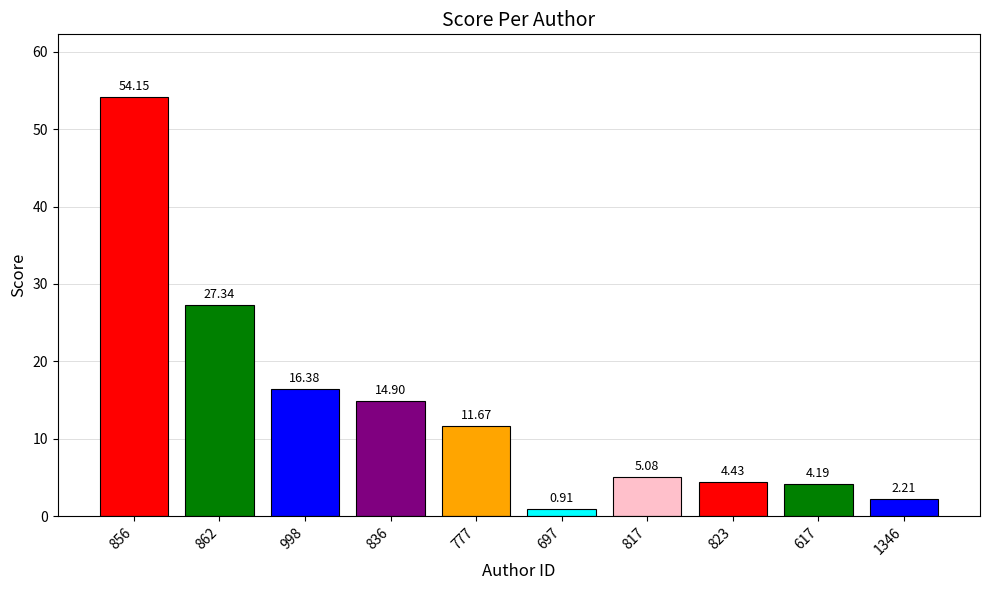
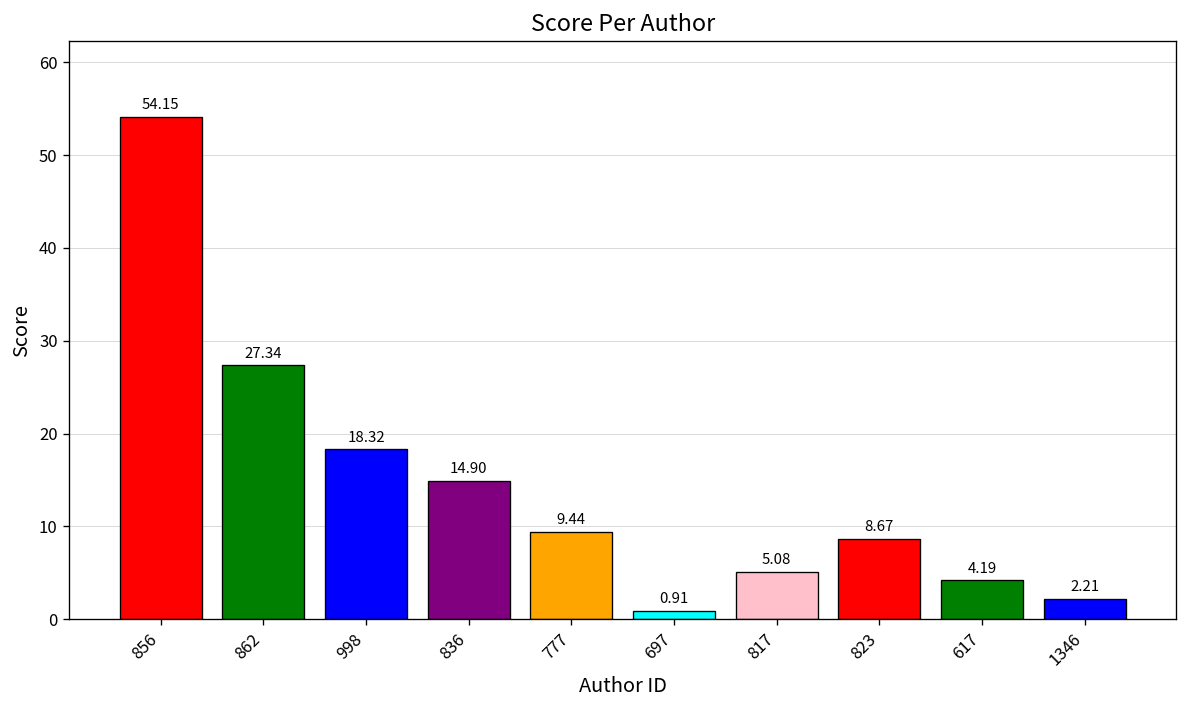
998: 16.38 -> 18.32
777: 11.67 -> 9.44
823: 4.43 -> 8.67
